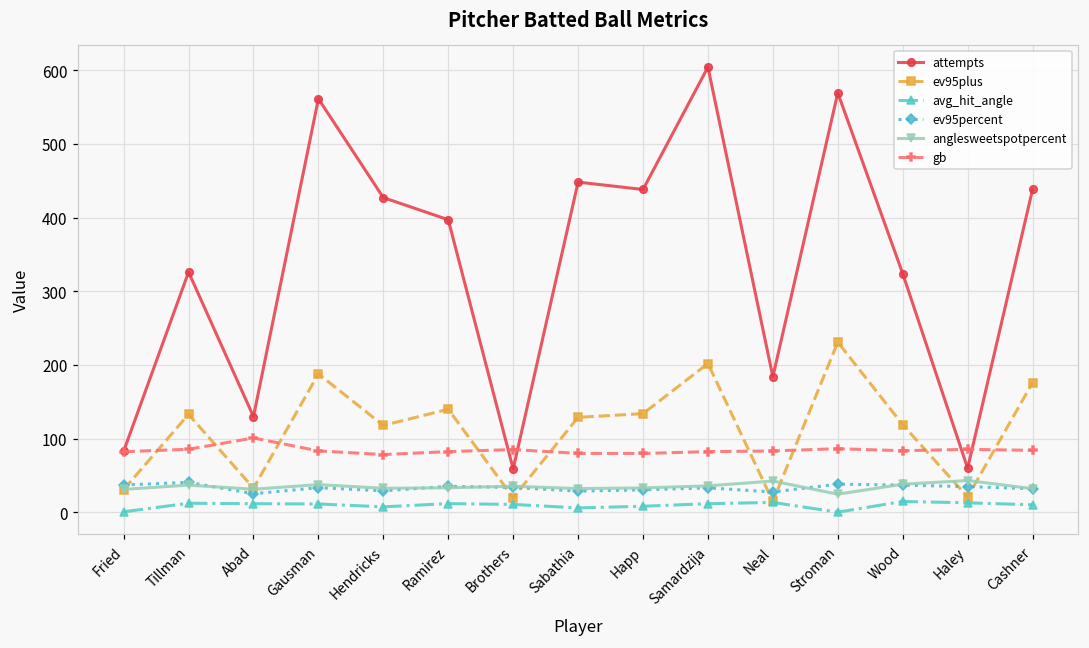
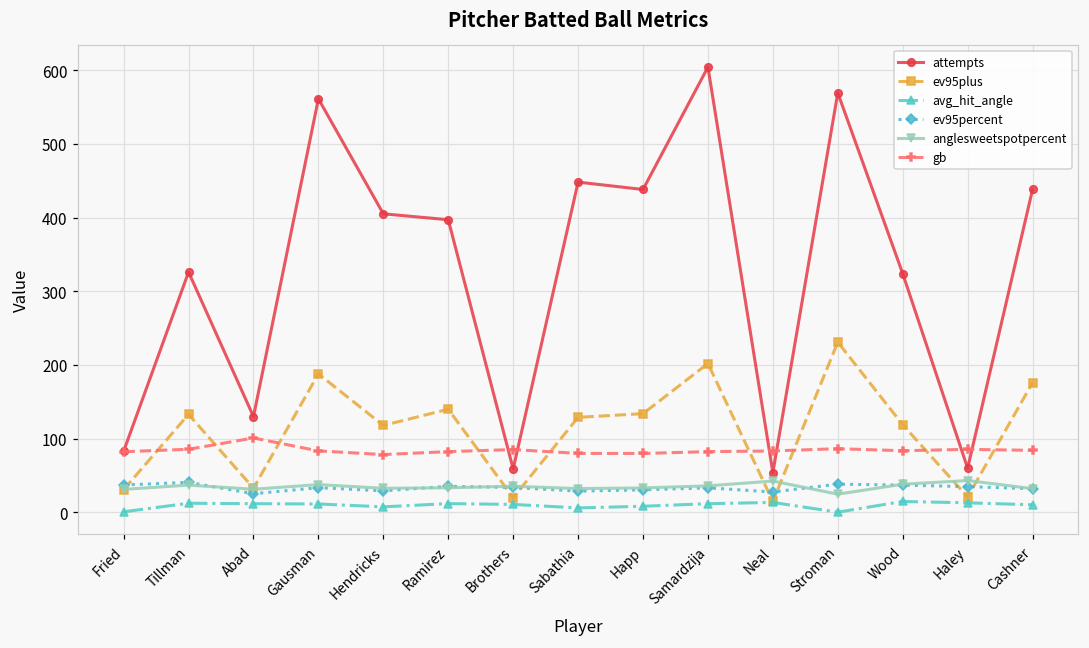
attempts, Hendricks: 430 -> 410
attempts, Neal: 180 -> 50
